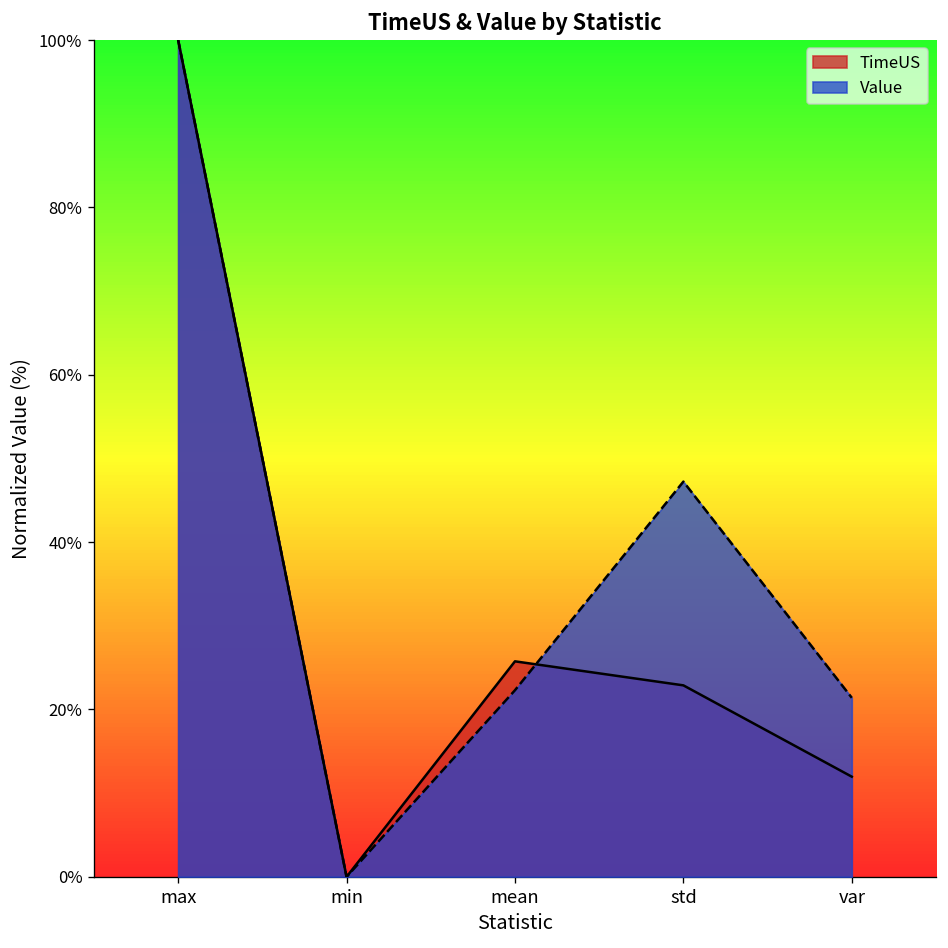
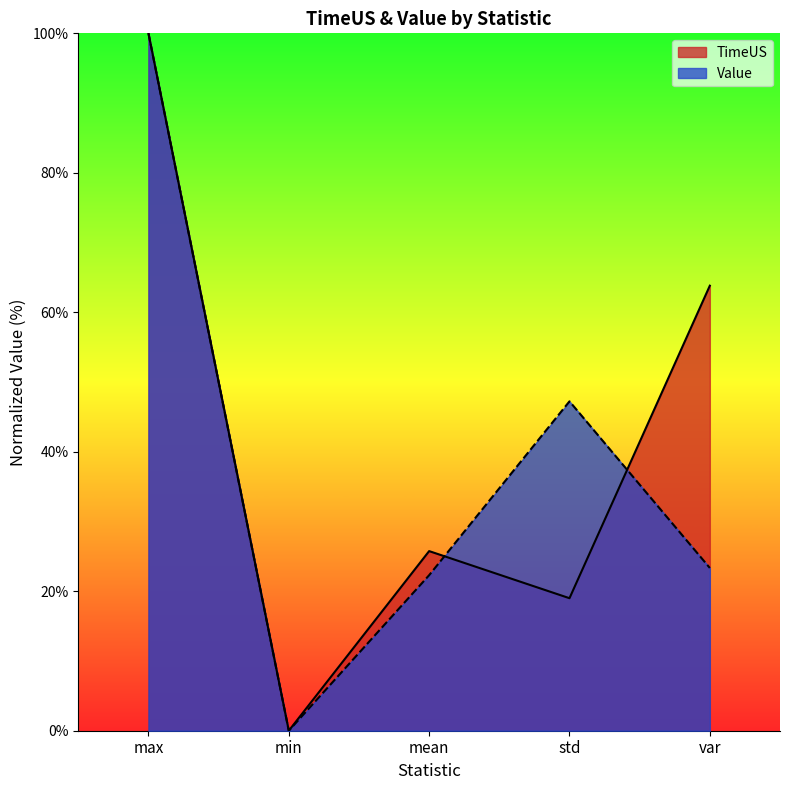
TimeUS, std: 23% -> 19%
TimeUS, var: 12% -> 64%
Value, var: 21% -> 23%
